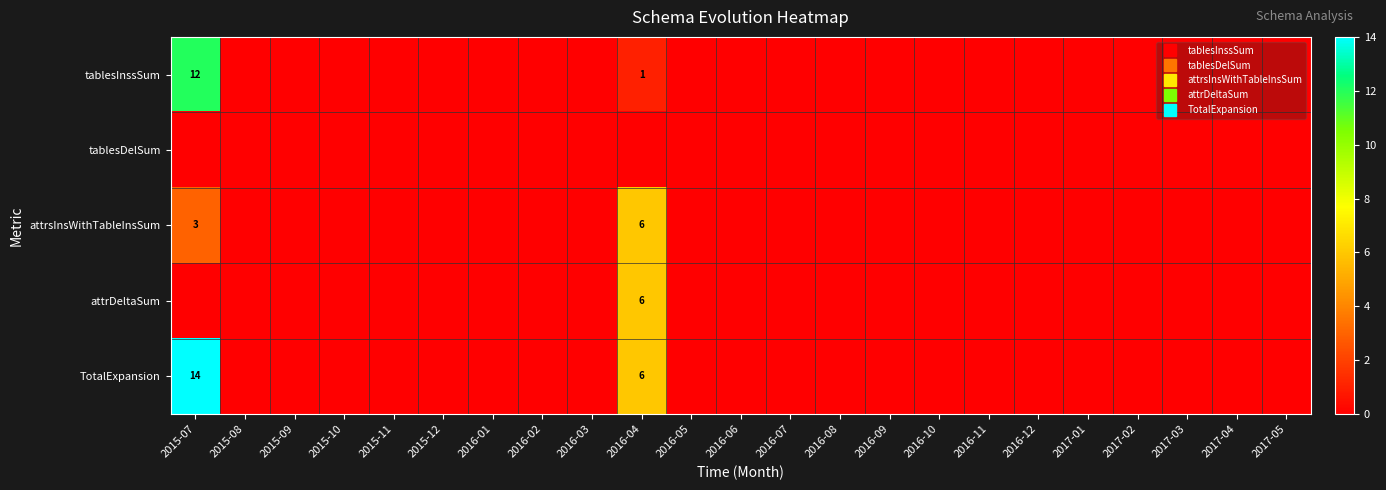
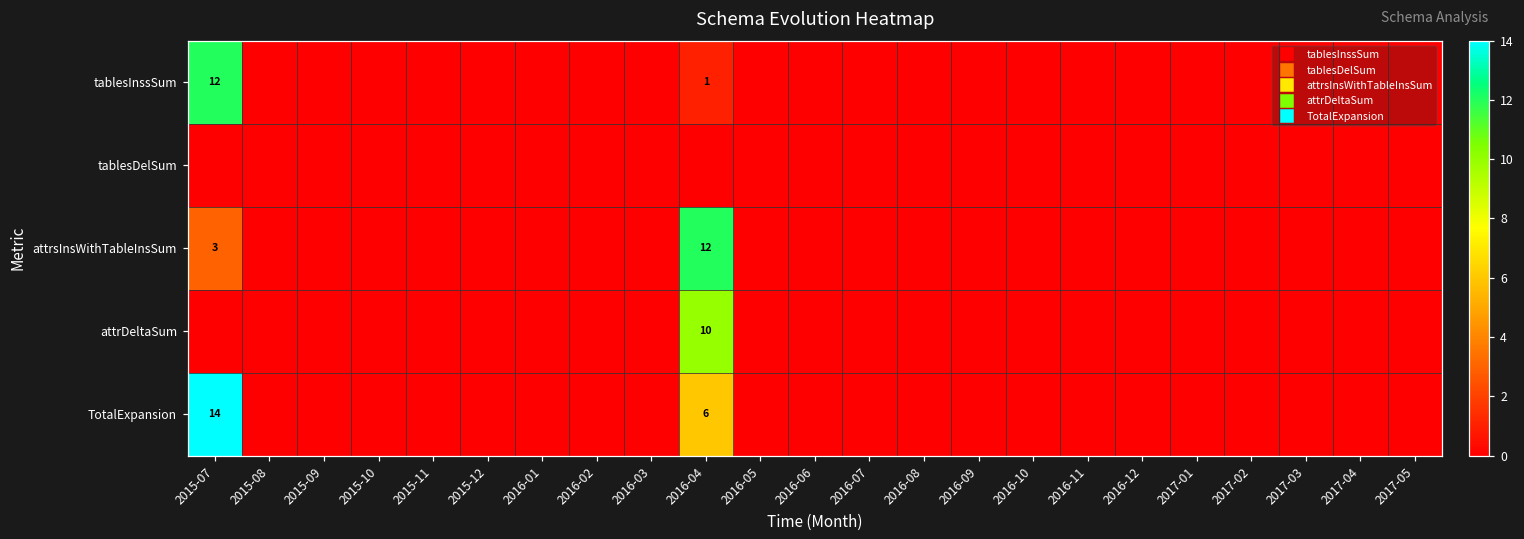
attrsInsWithTableInsSum, 2016-04: 6 -> 12
attrDeltaSum, 2016-04: 6 -> 10
